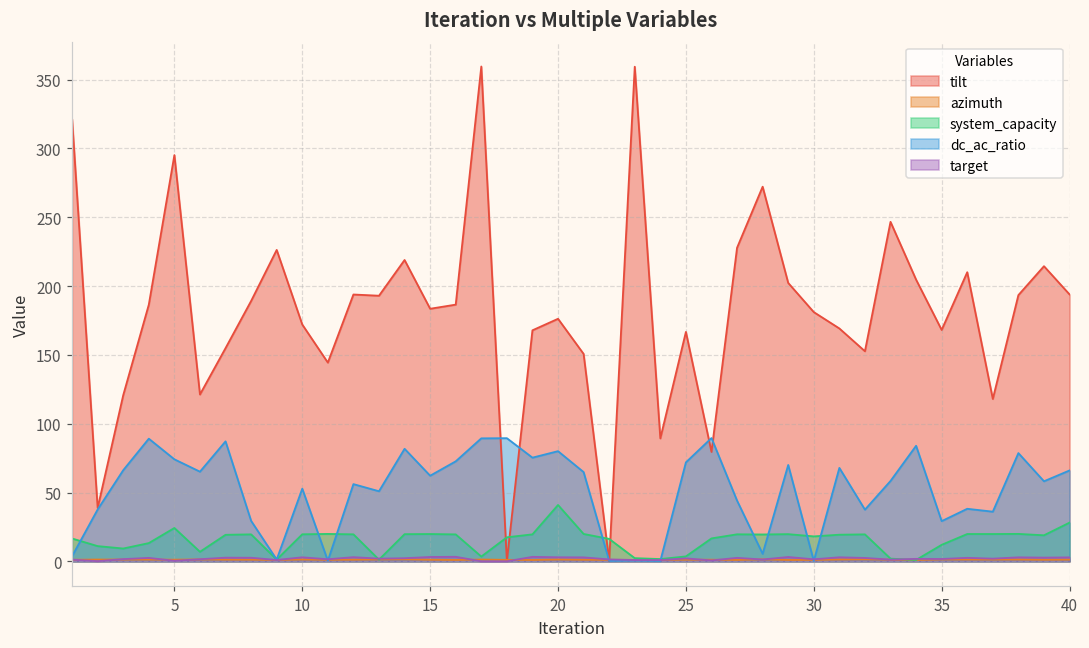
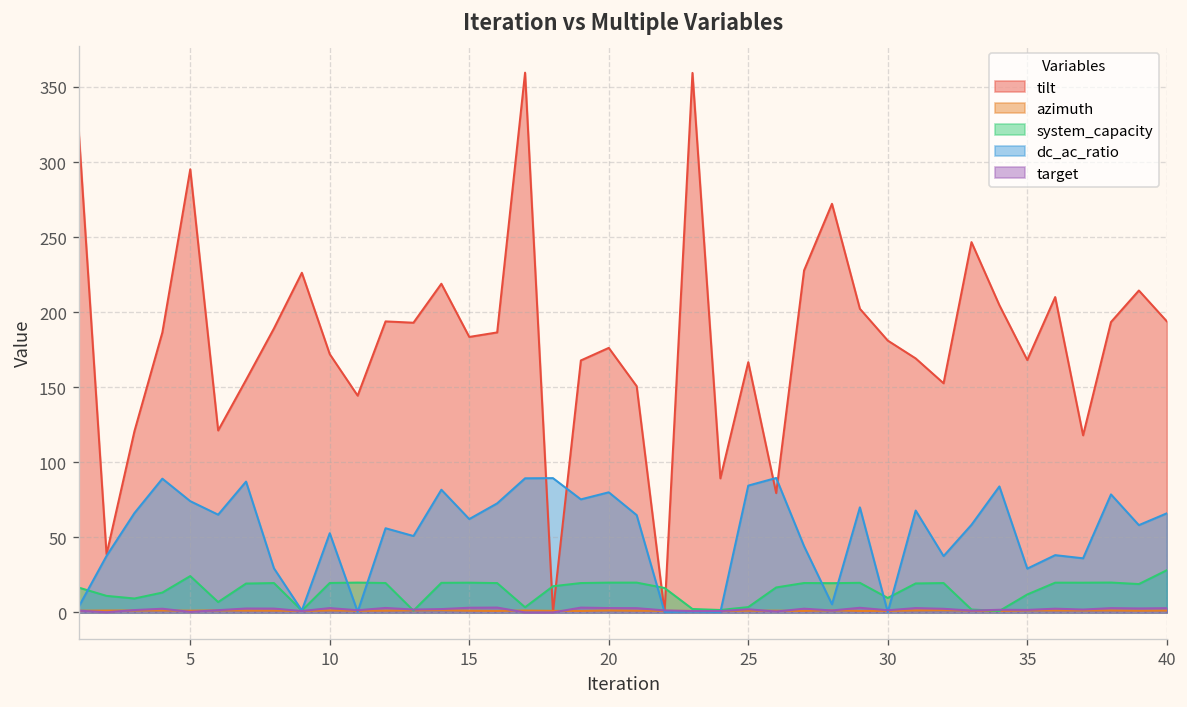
system_capacity, 20: 41 -> 20
dc_ac_ratio, 25: 72 -> 85
system_capacity, 30: 18 -> 10
